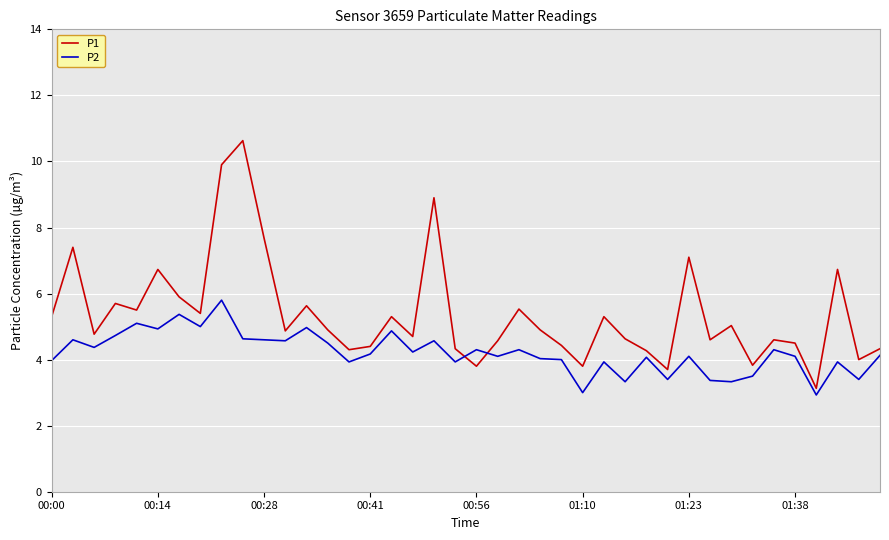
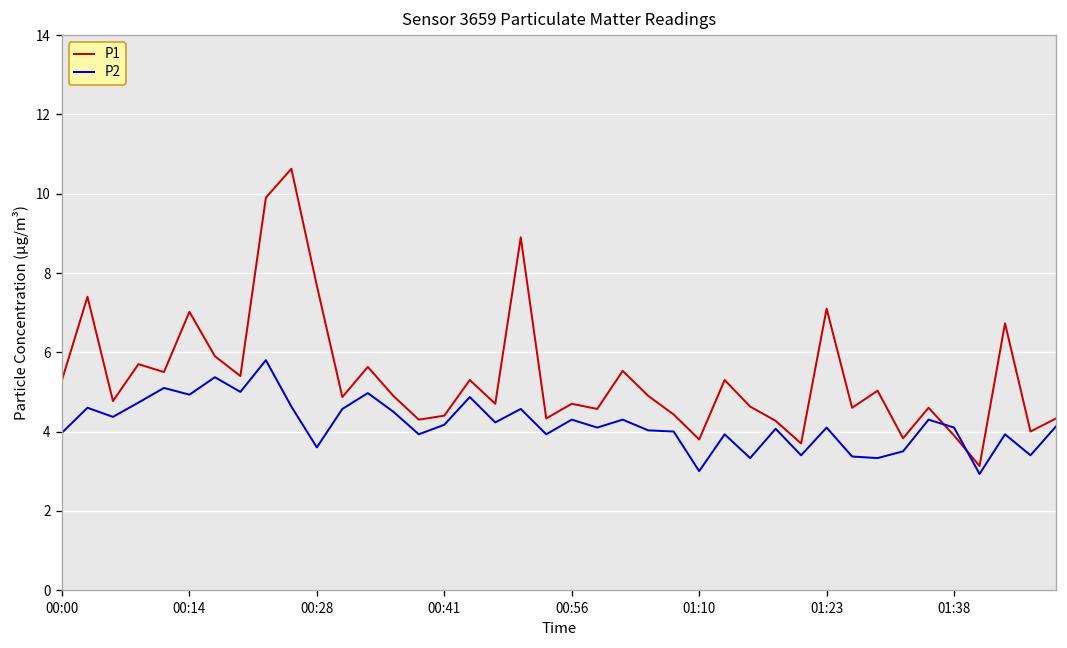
P1, 00:14: 6.7 -> 7.0
P2, 00:28: 4.6 -> 3.6
P1, 00:56: 3.8 -> 4.7
P1, 01:38: 4.5 -> 3.9
